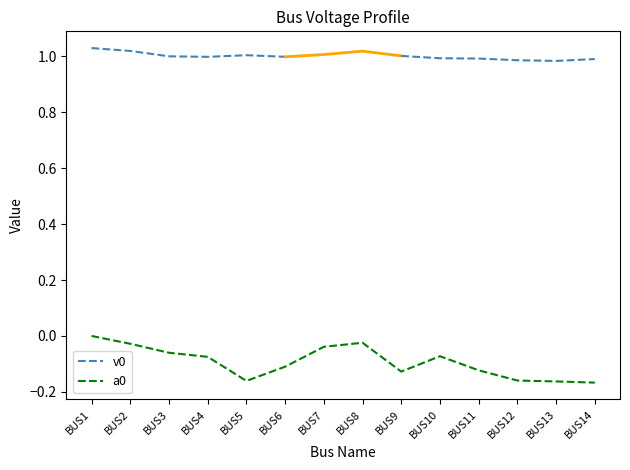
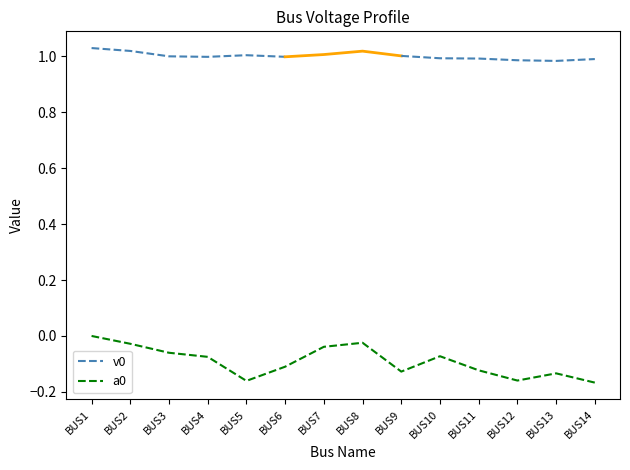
a0, BUS13: -0.16 -> -0.13
